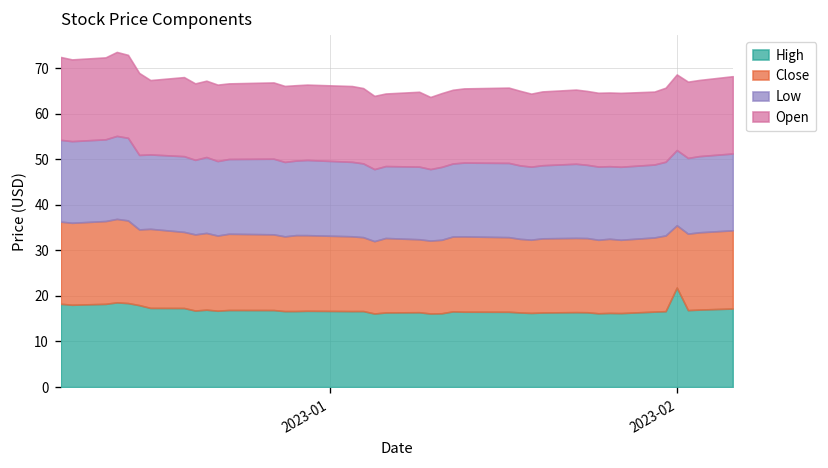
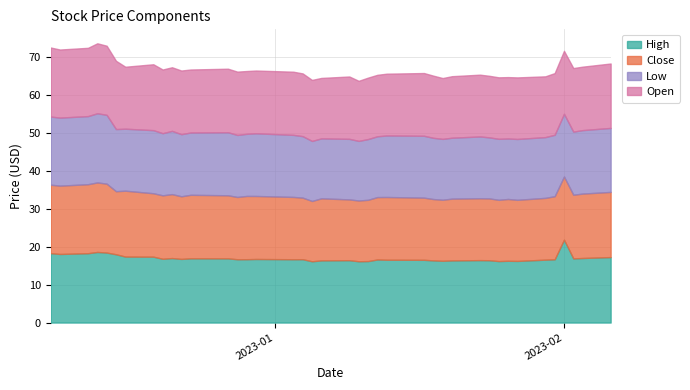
Close, 2023-02: 14 -> 17
